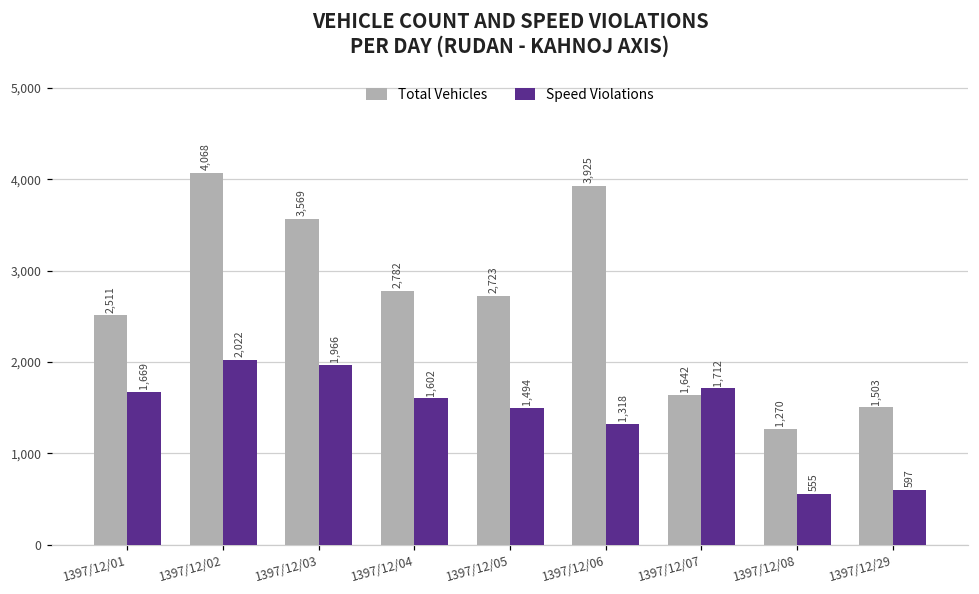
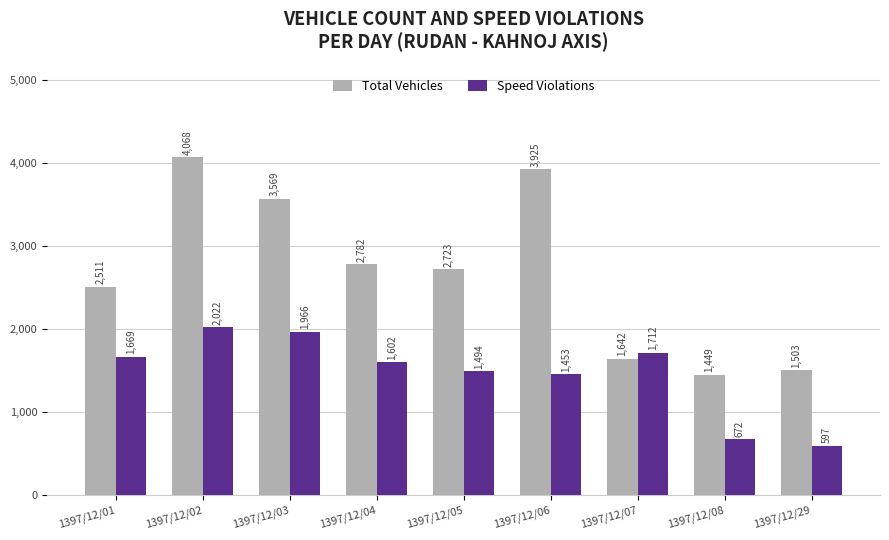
Speed Violations, 1397/12/06: 1,318 -> 1,453
Total Vehicles, 1397/12/08: 1,270 -> 1,449
Speed Violations, 1397/12/08: 555 -> 672
